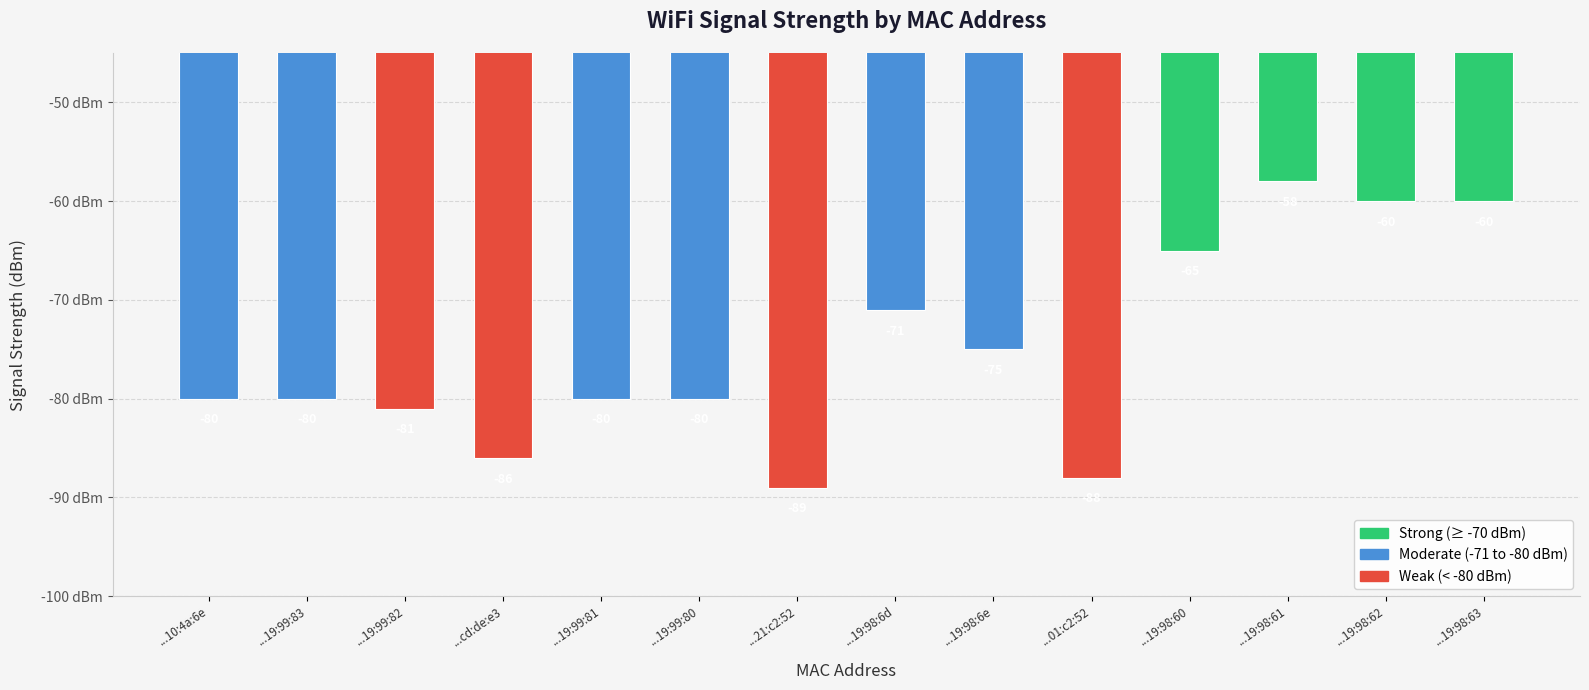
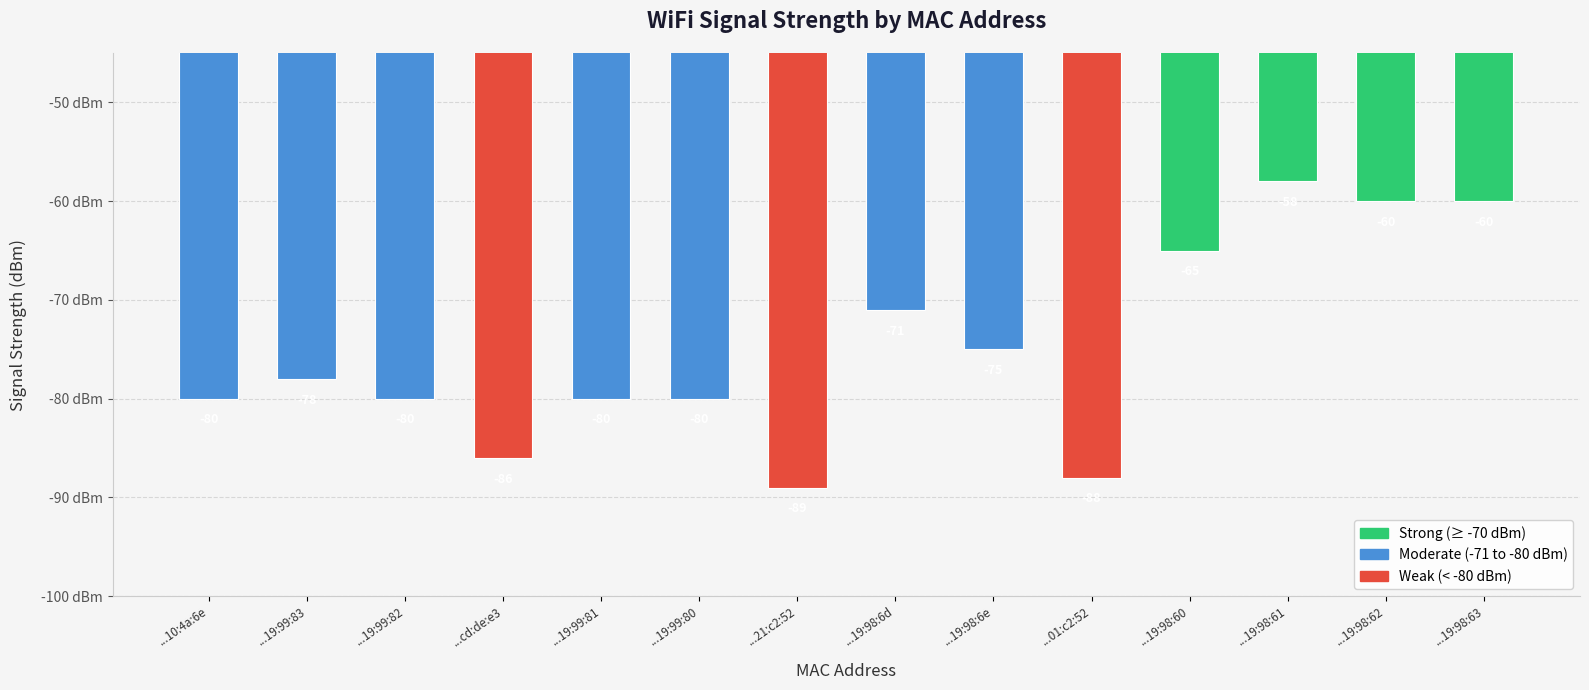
...19:99:83: -80 dBm -> -78 dBm
...19:99:82: -81 dBm -> -80 dBm
